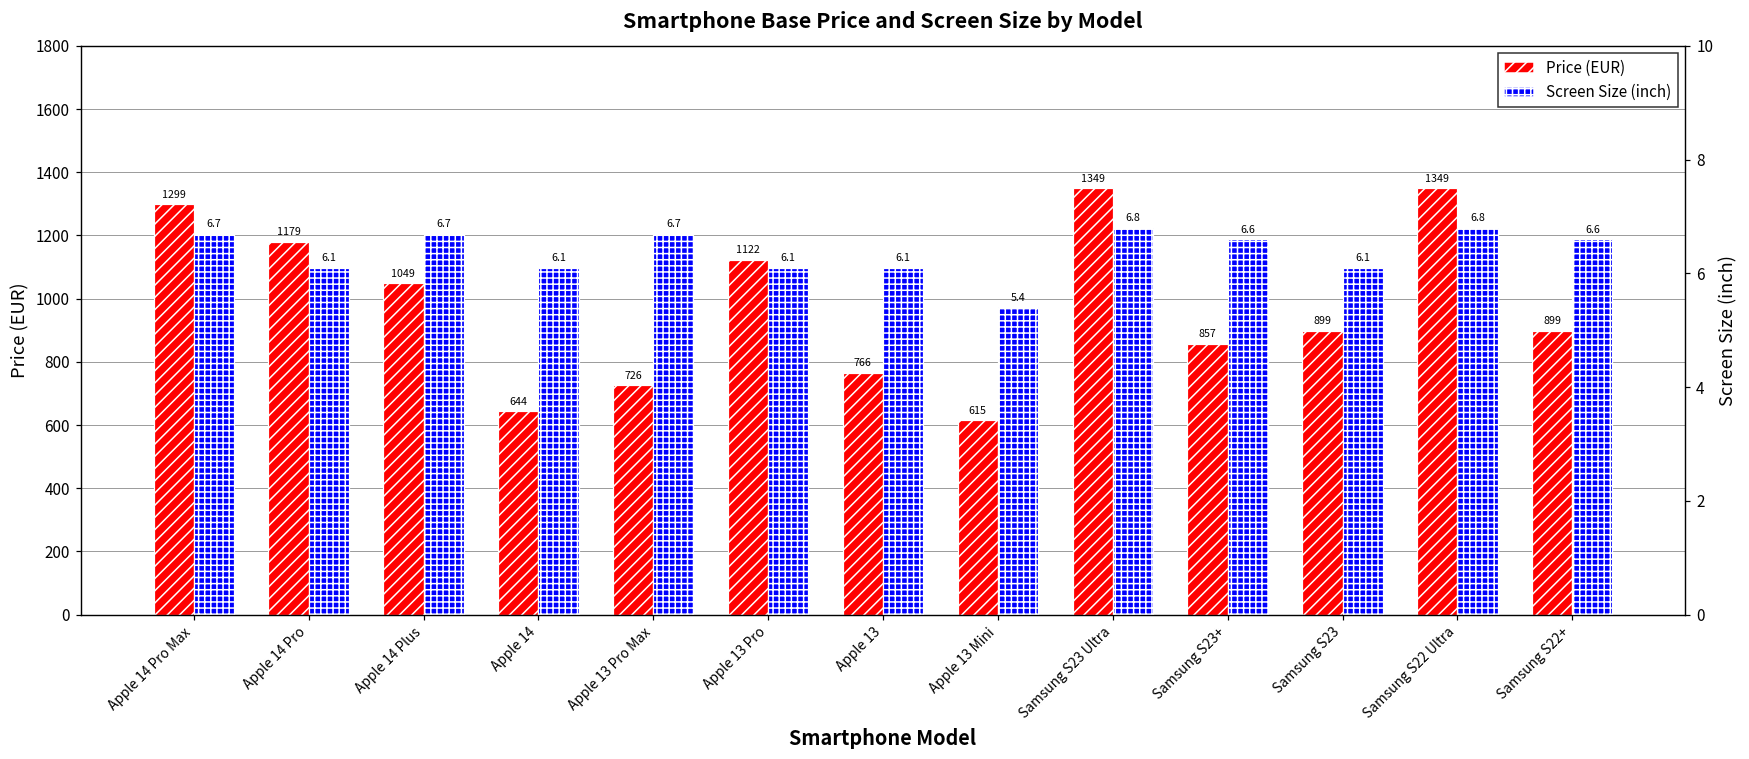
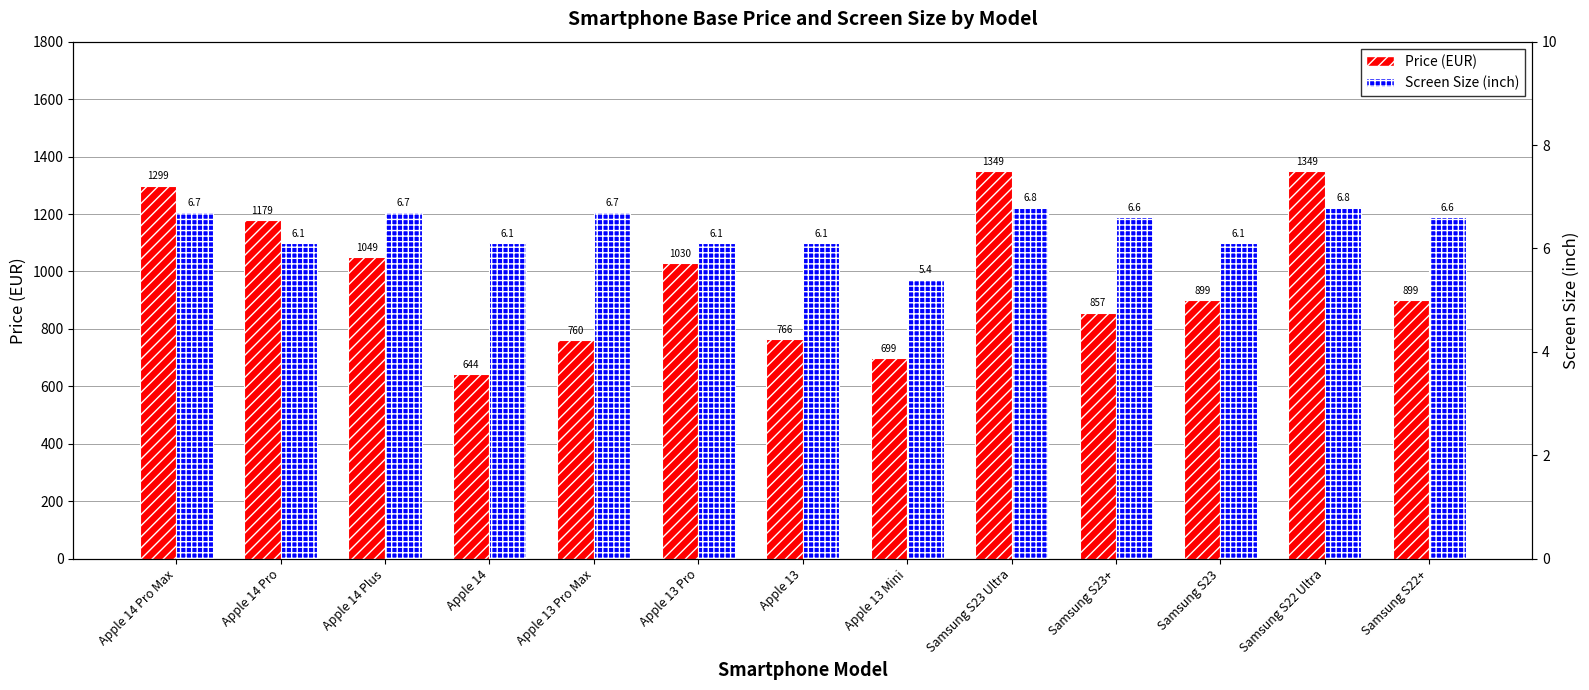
Price (EUR), Apple 13 Pro Max: 726 -> 760
Price (EUR), Apple 13 Pro: 1122 -> 1030
Price (EUR), Apple 13 Mini: 615 -> 699
